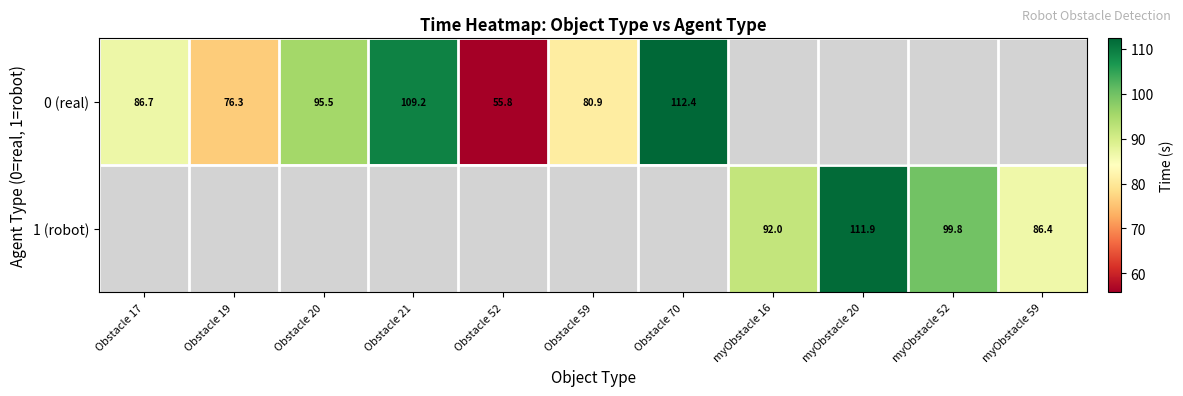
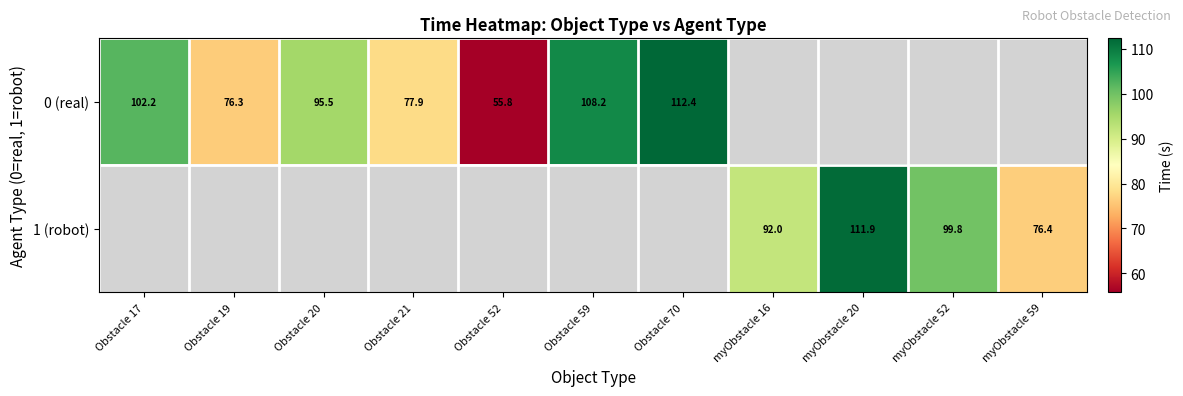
0 (real), Obstacle 17: 86.7 -> 102.2
0 (real), Obstacle 21: 109.2 -> 77.9
0 (real), Obstacle 59: 80.9 -> 108.2
1 (robot), myObstacle 59: 86.4 -> 76.4
